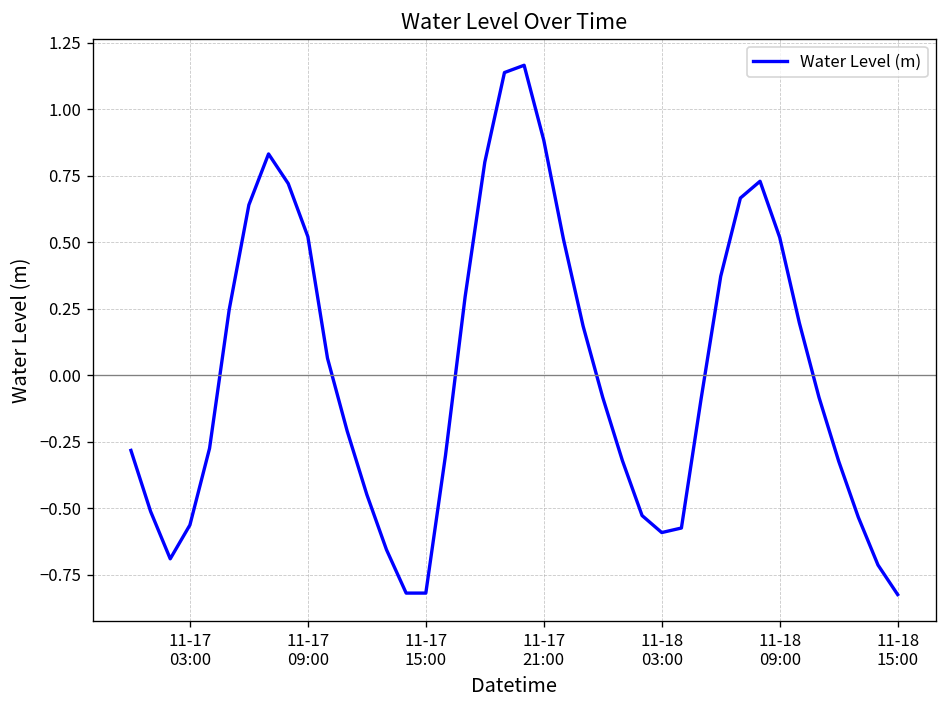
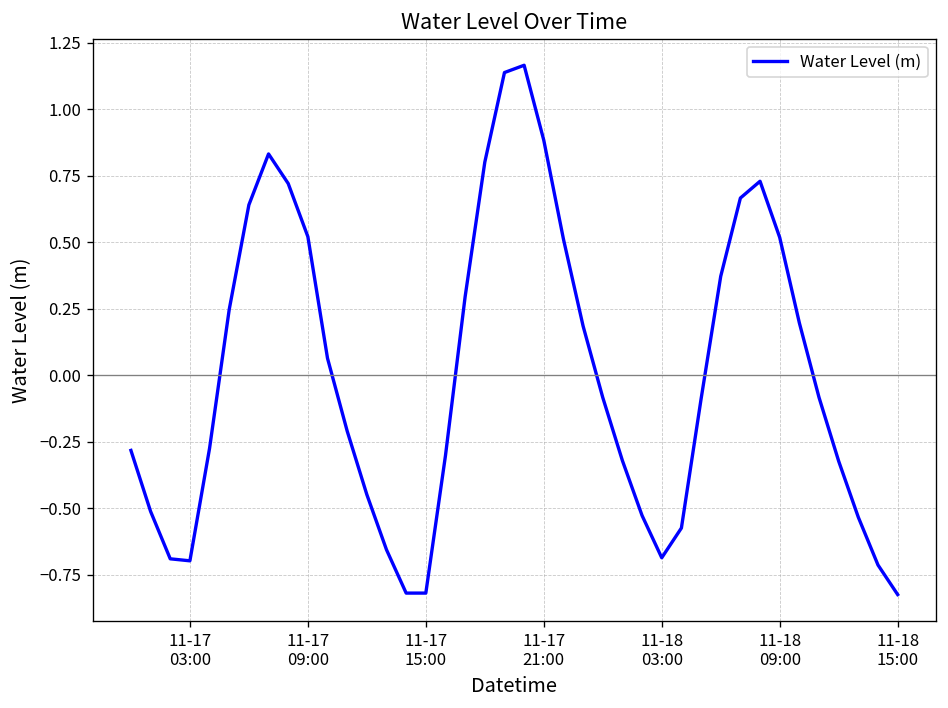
11-17 03:00: -0.56 -> -0.70
11-18 03:00: -0.59 -> -0.69
